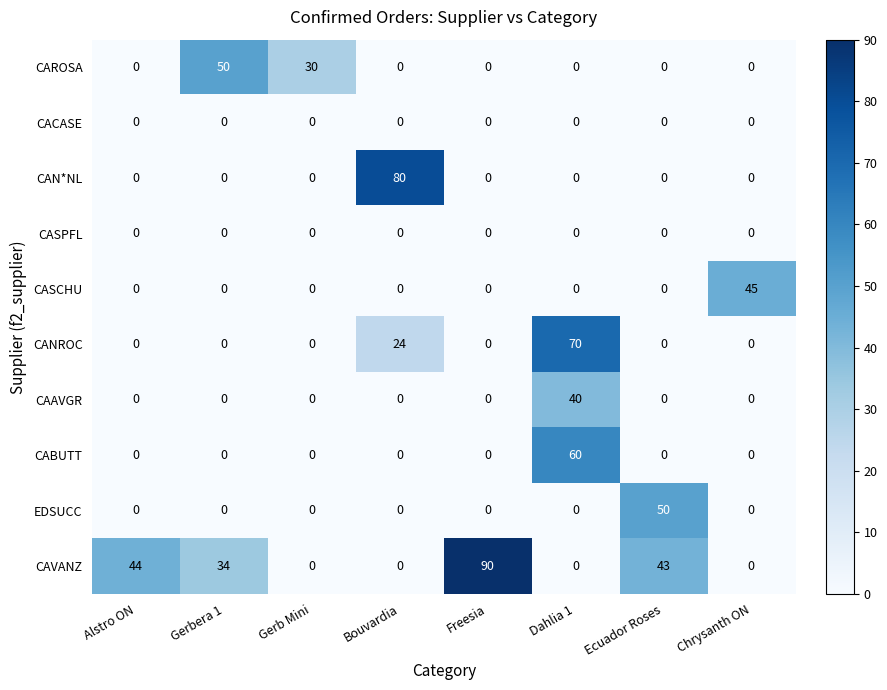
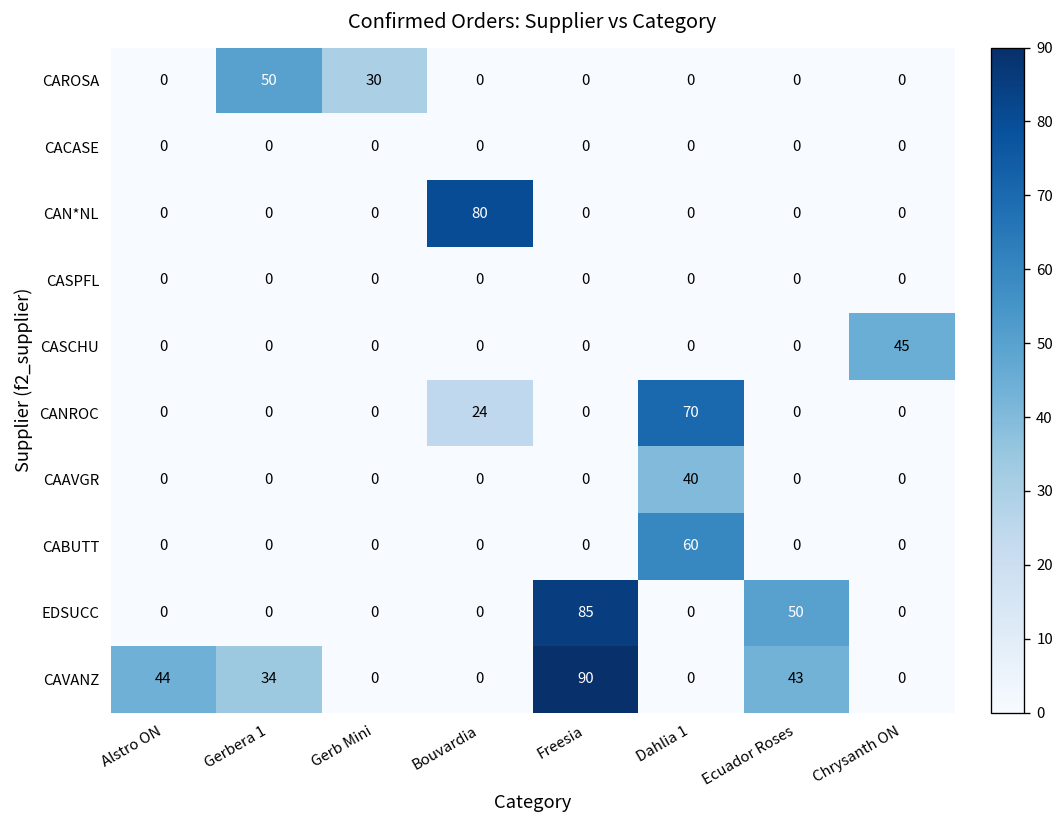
EDSUCC, Freesia: 0 -> 85
